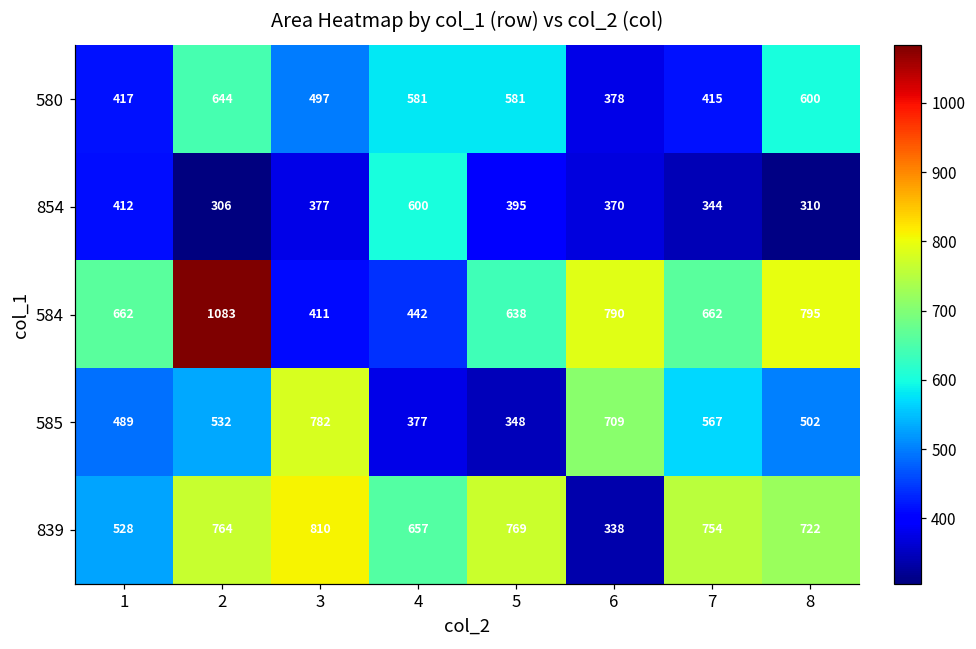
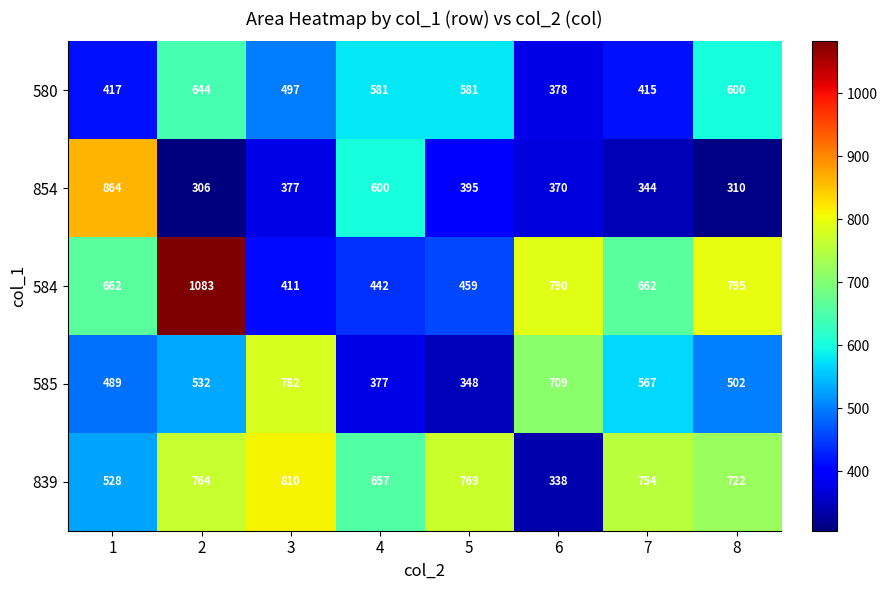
854, 1: 412 -> 864
584, 5: 638 -> 459
